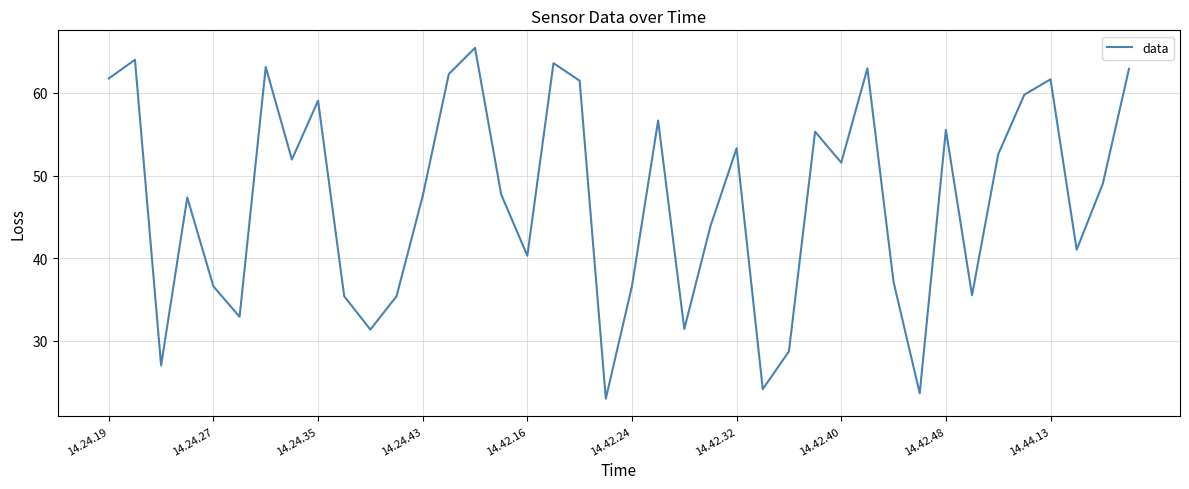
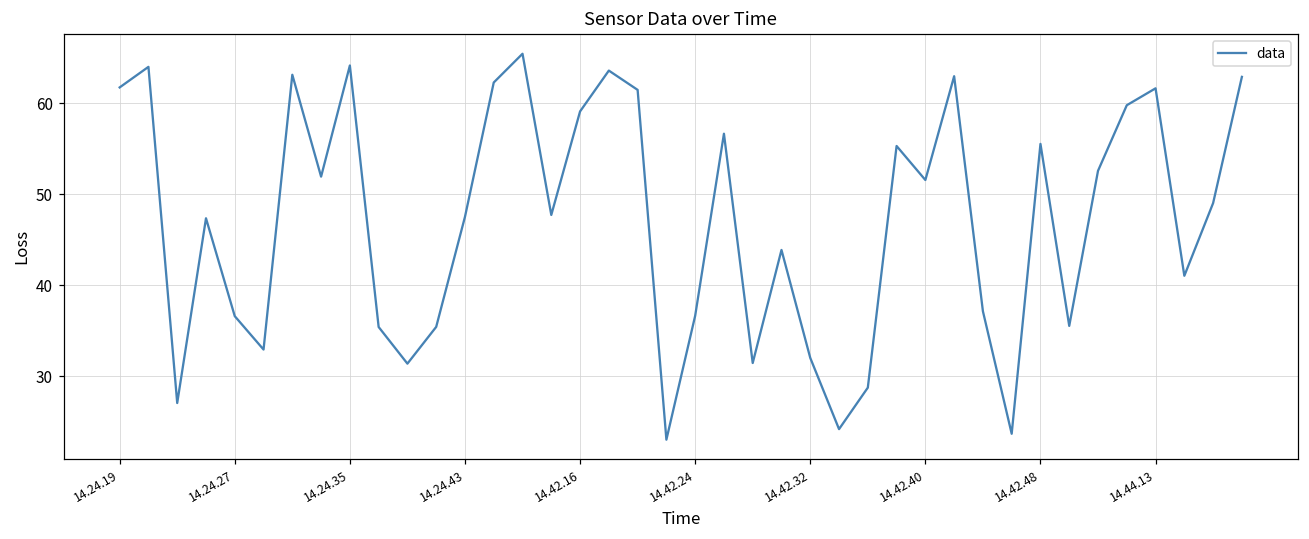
14.24.35: 59 -> 64
14.42.16: 40 -> 59
14.42.32: 53 -> 32
